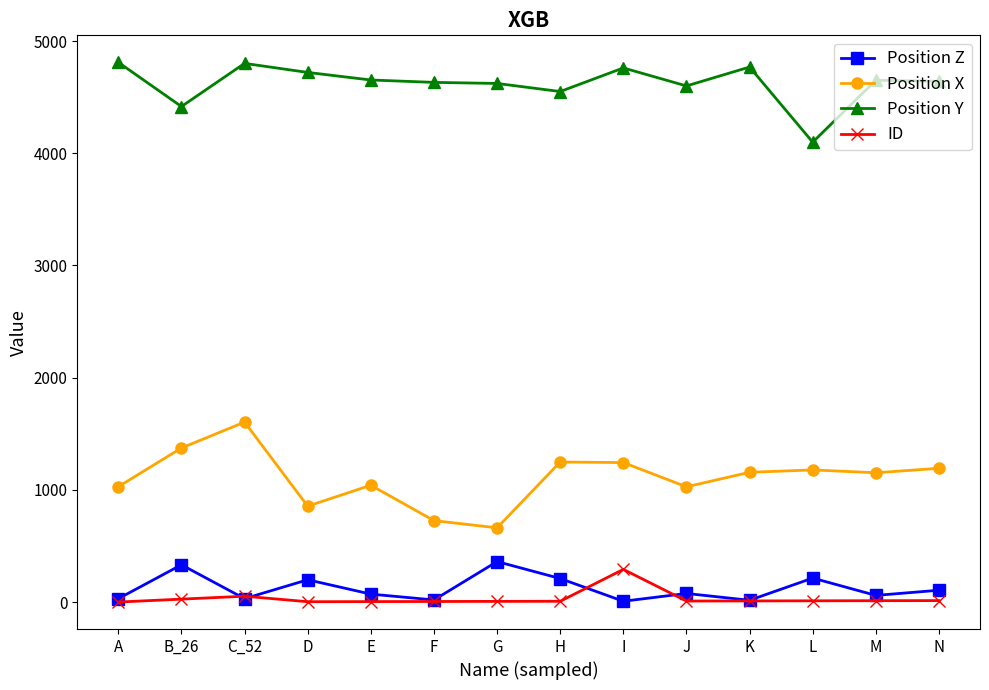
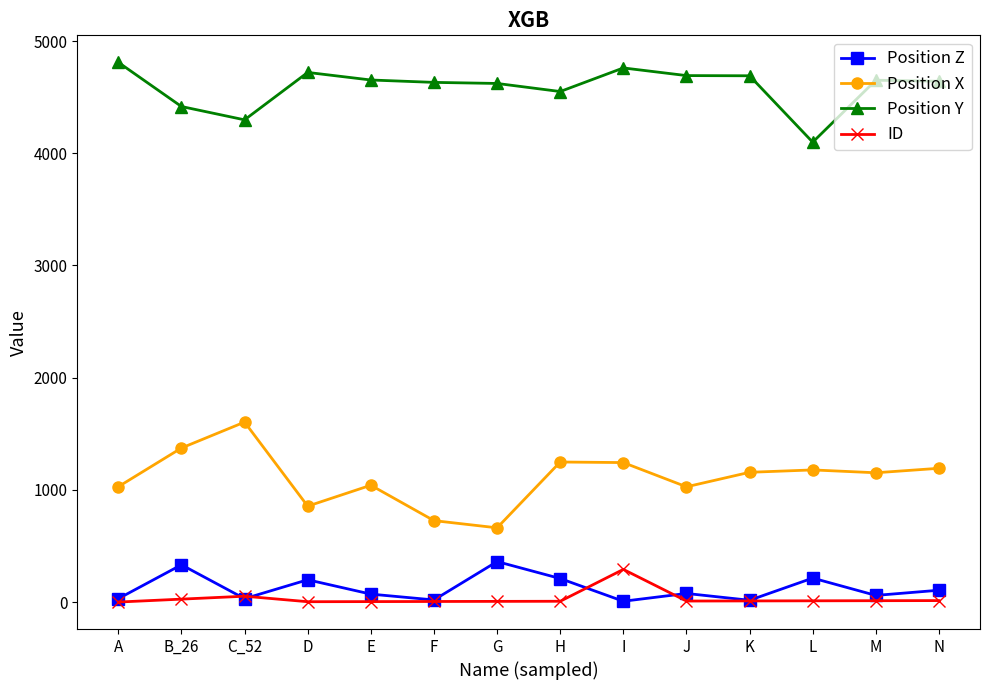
Position Y, C_52: 4800 -> 4300
Position Y, J: 4600 -> 4690
Position Y, K: 4770 -> 4690
